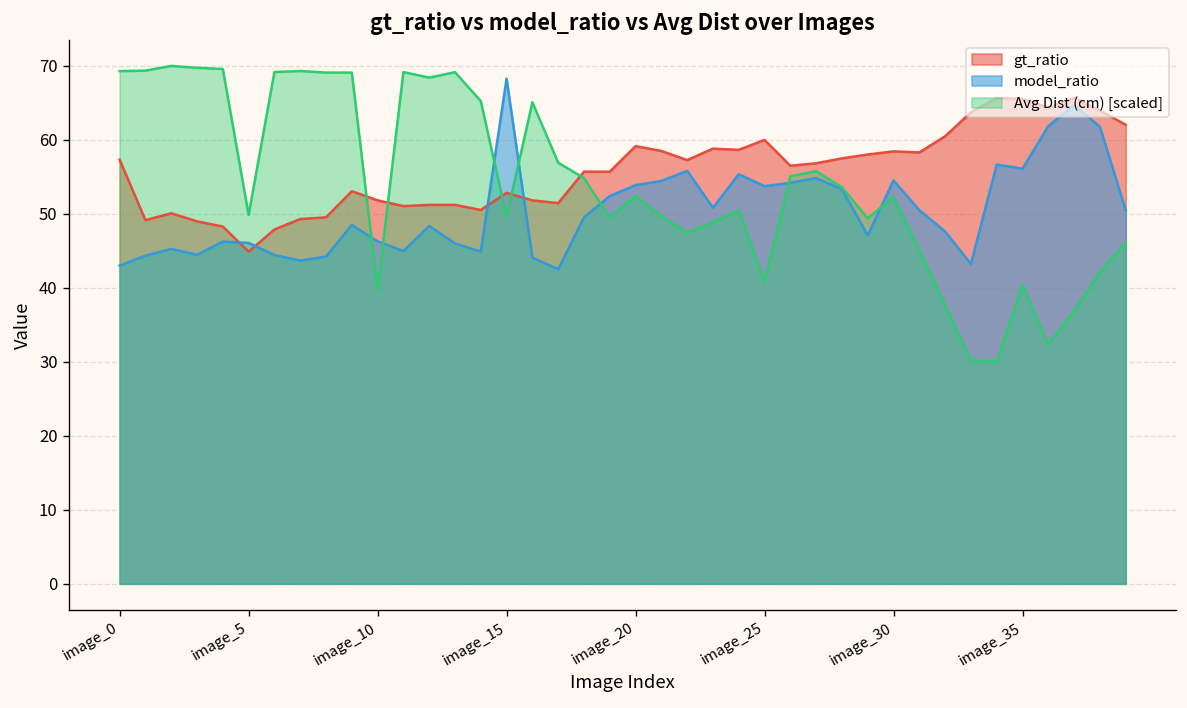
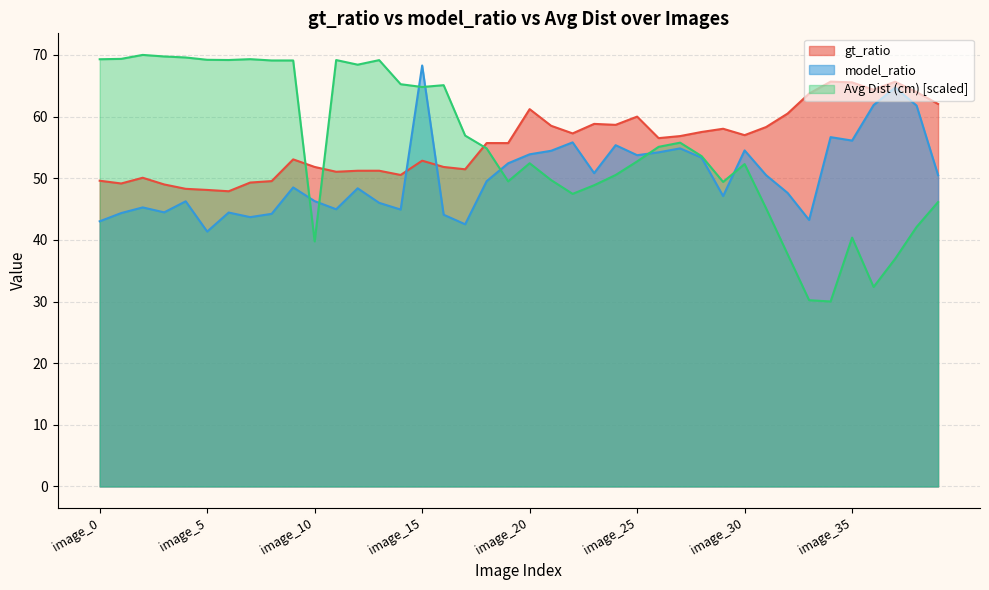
gt_ratio, image_0: 57 -> 50
gt_ratio, image_5: 45 -> 48
model_ratio, image_5: 46 -> 41
Avg Dist (cm) [scaled], image_5: 50 -> 69
Avg Dist (cm) [scaled], image_15: 50 -> 65
gt_ratio, image_20: 59 -> 61
Avg Dist (cm) [scaled], image_25: 41 -> 53
gt_ratio, image_30: 58 -> 57
